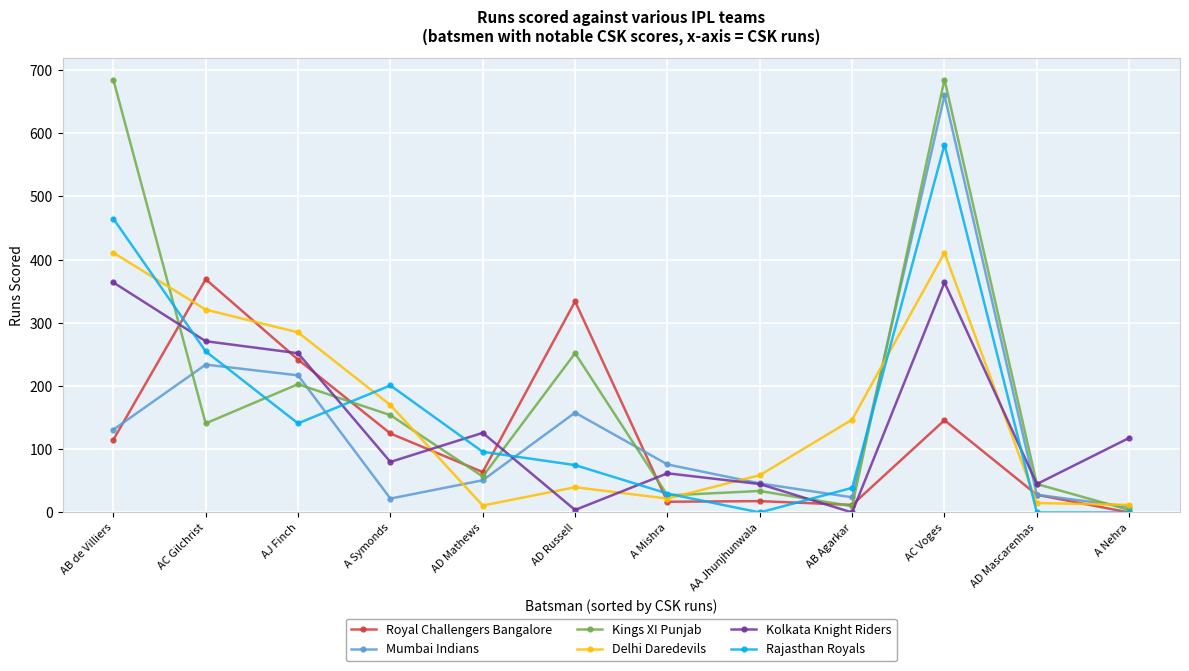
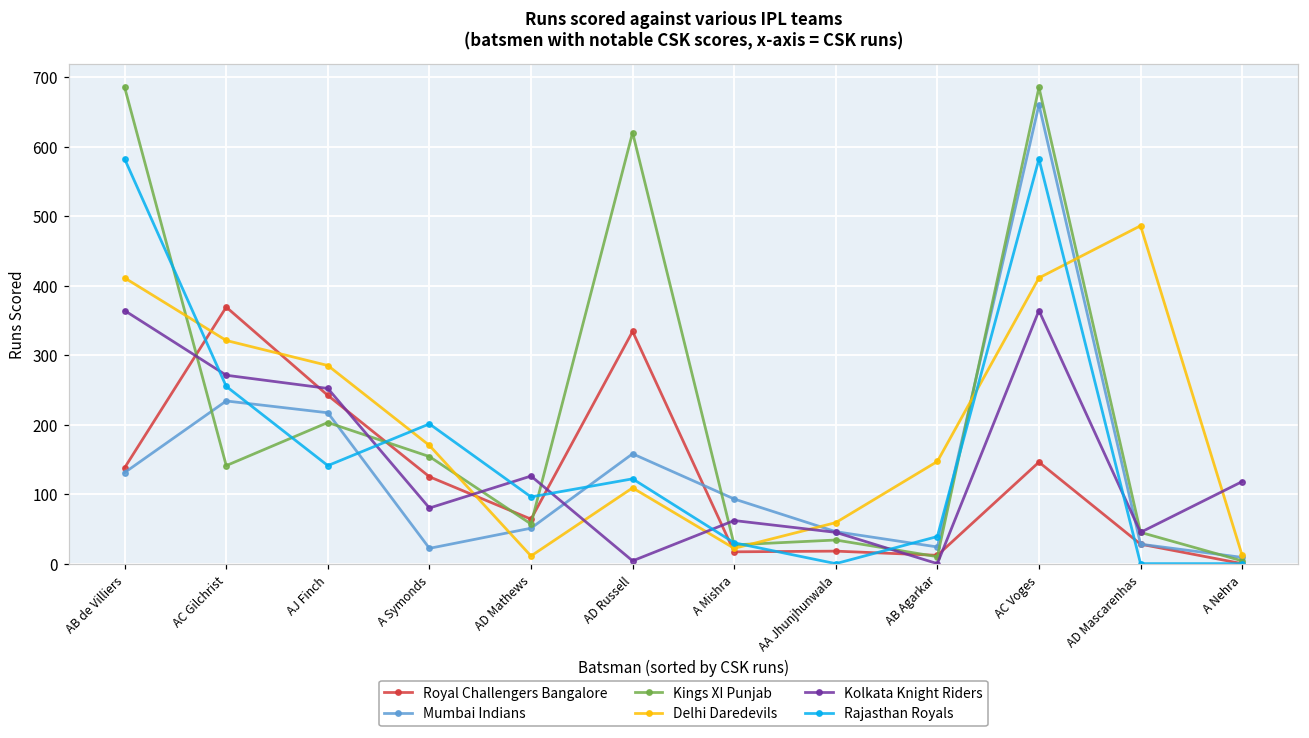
Royal Challengers Bangalore, AB de Villiers: 120 -> 140
Rajasthan Royals, AB de Villiers: 470 -> 580
Kings XI Punjab, AD Russell: 250 -> 620
Delhi Daredevils, AD Russell: 40 -> 110
Rajasthan Royals, AD Russell: 80 -> 120
Mumbai Indians, A Mishra: 80 -> 90
Delhi Daredevils, AD Mascarenhas: 20 -> 490
